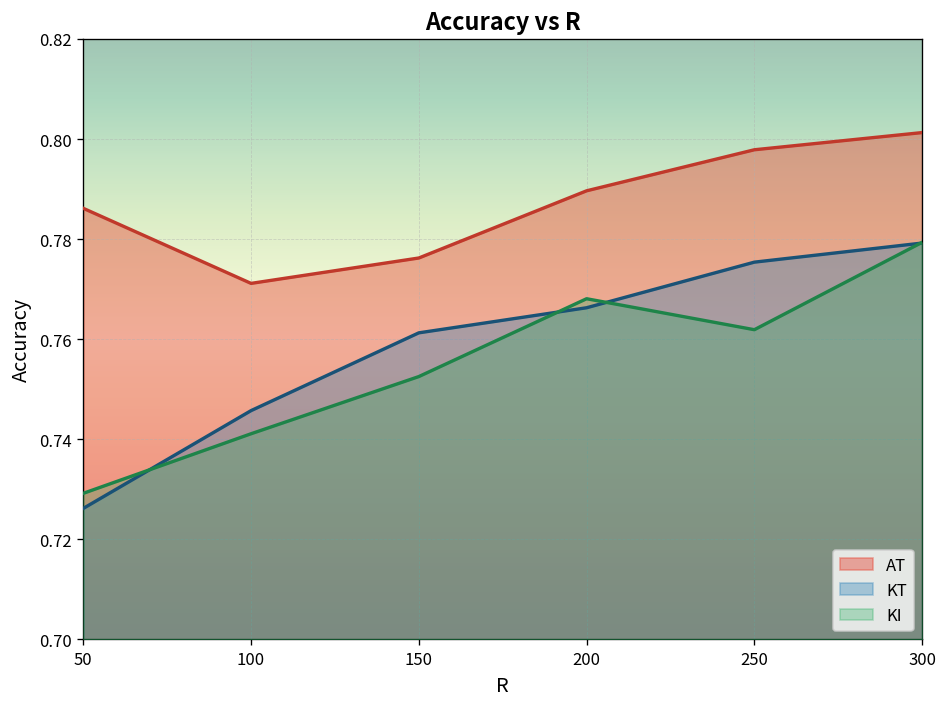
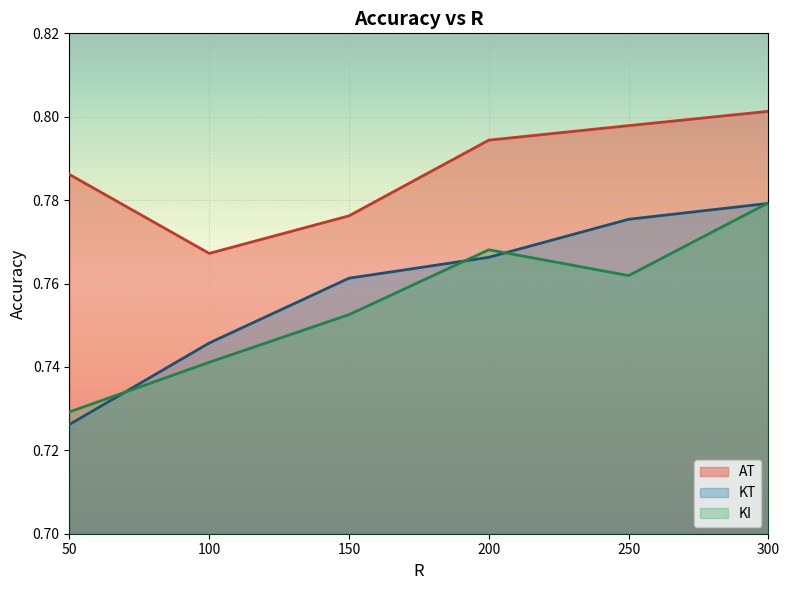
AT, 100: 0.771 -> 0.767
AT, 200: 0.790 -> 0.794
